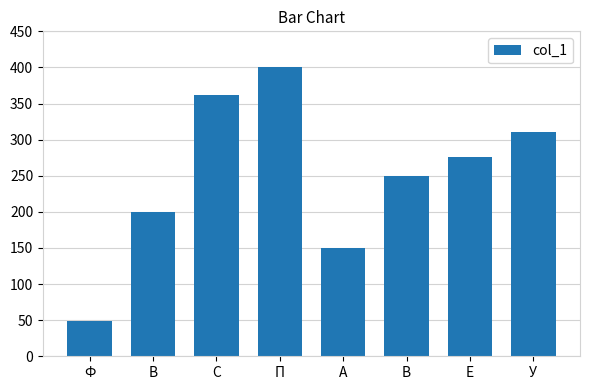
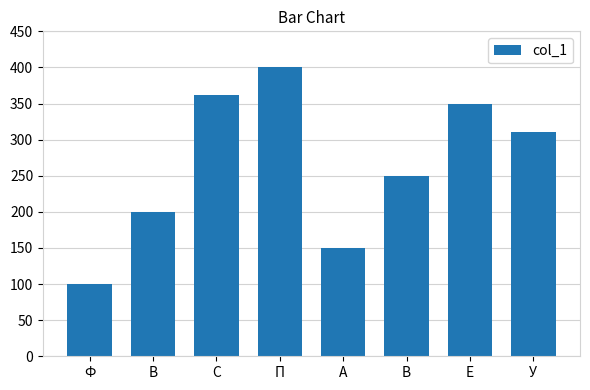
Ф: 50 -> 100
Е: 280 -> 350
